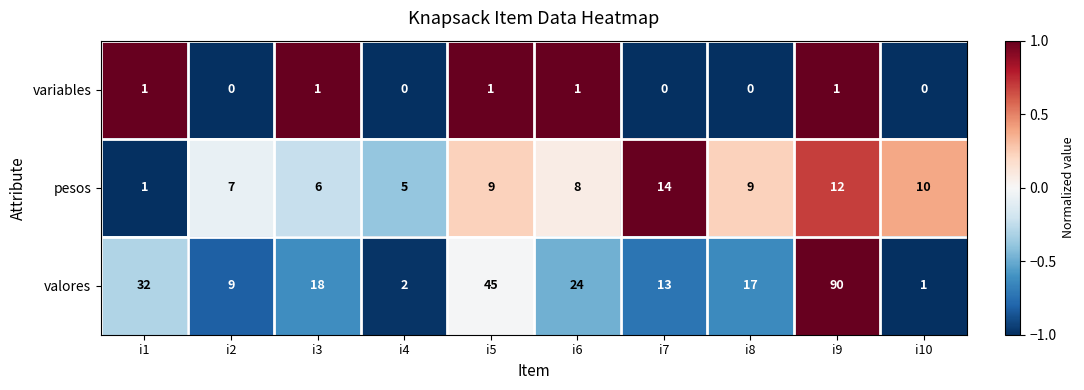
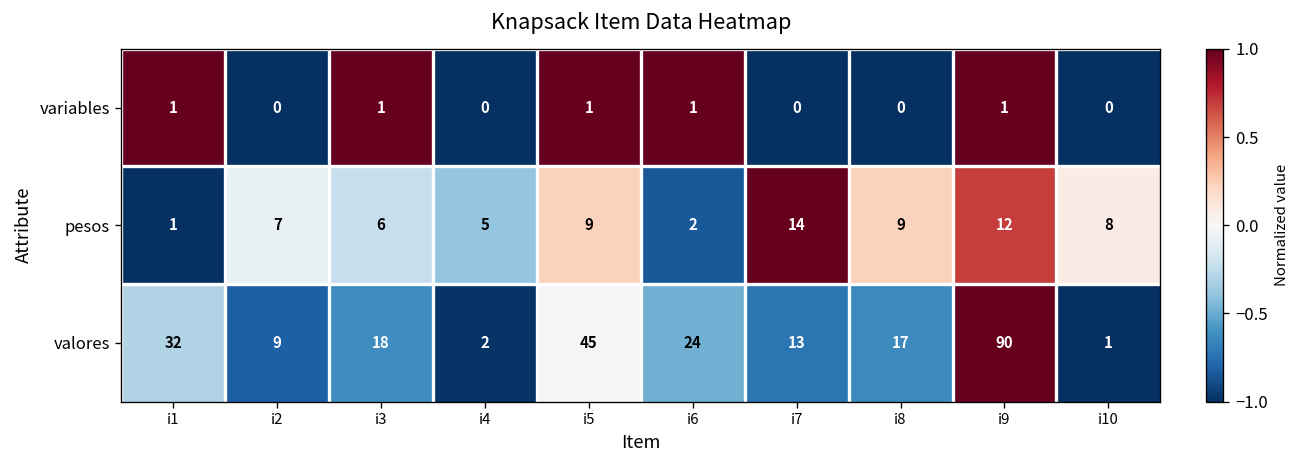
pesos, i6: 8 -> 2
pesos, i10: 10 -> 8
